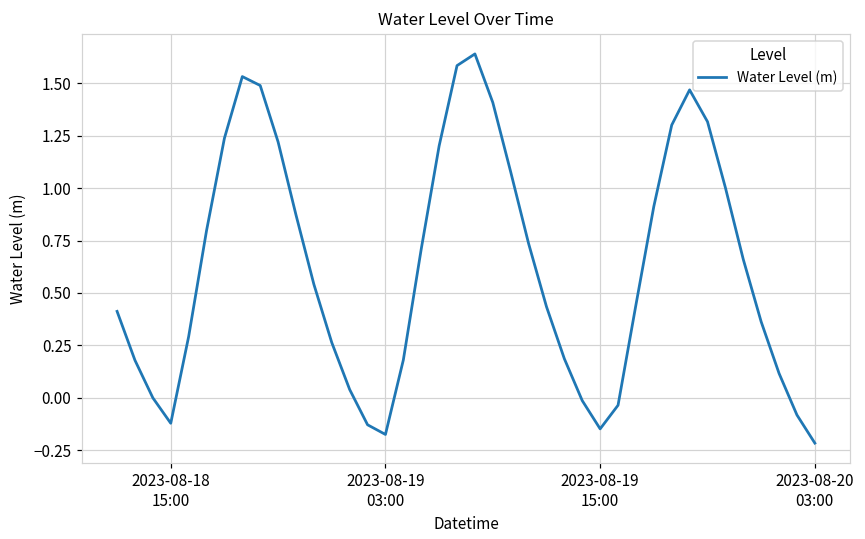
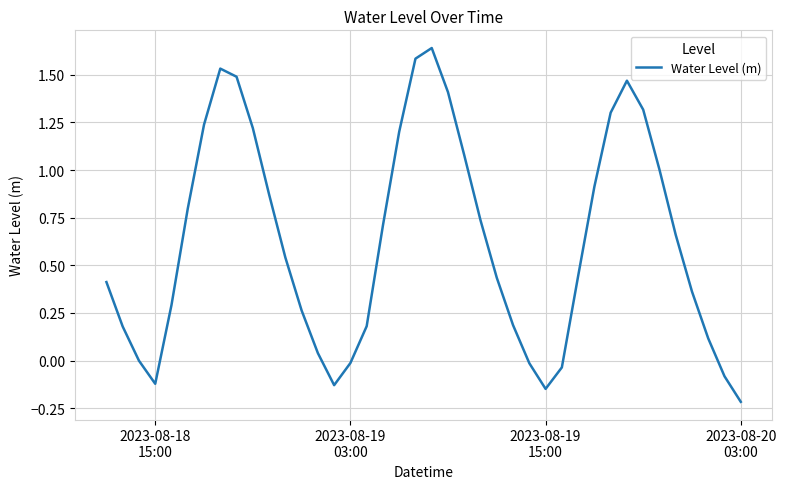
2023-08-19 03:00: -0.18 -> -0.01
